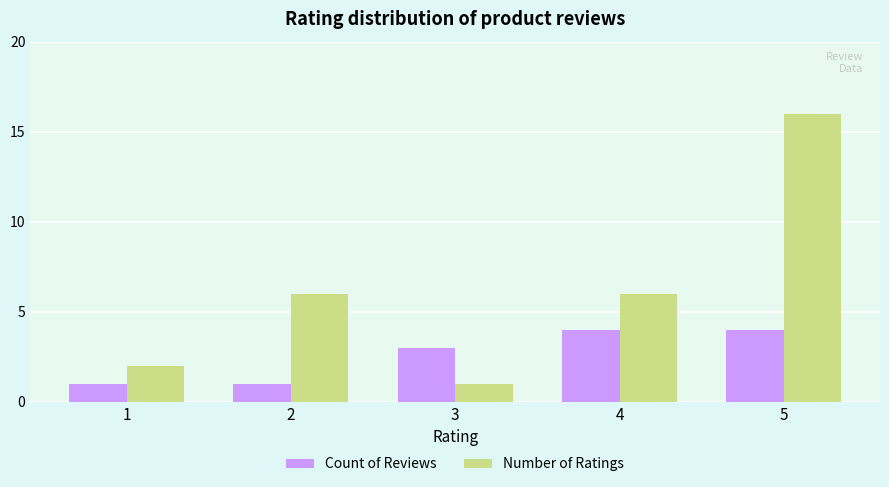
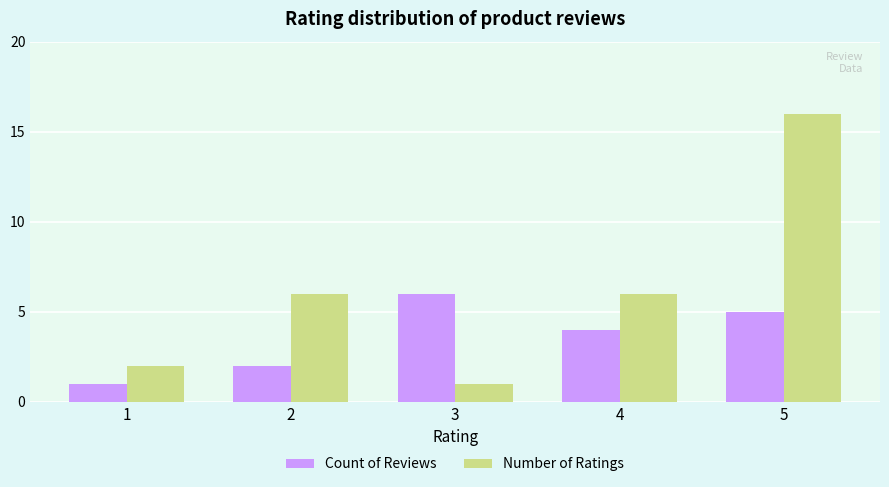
Count of Reviews, 2: 1 -> 2
Count of Reviews, 3: 3 -> 6
Count of Reviews, 5: 4 -> 5
